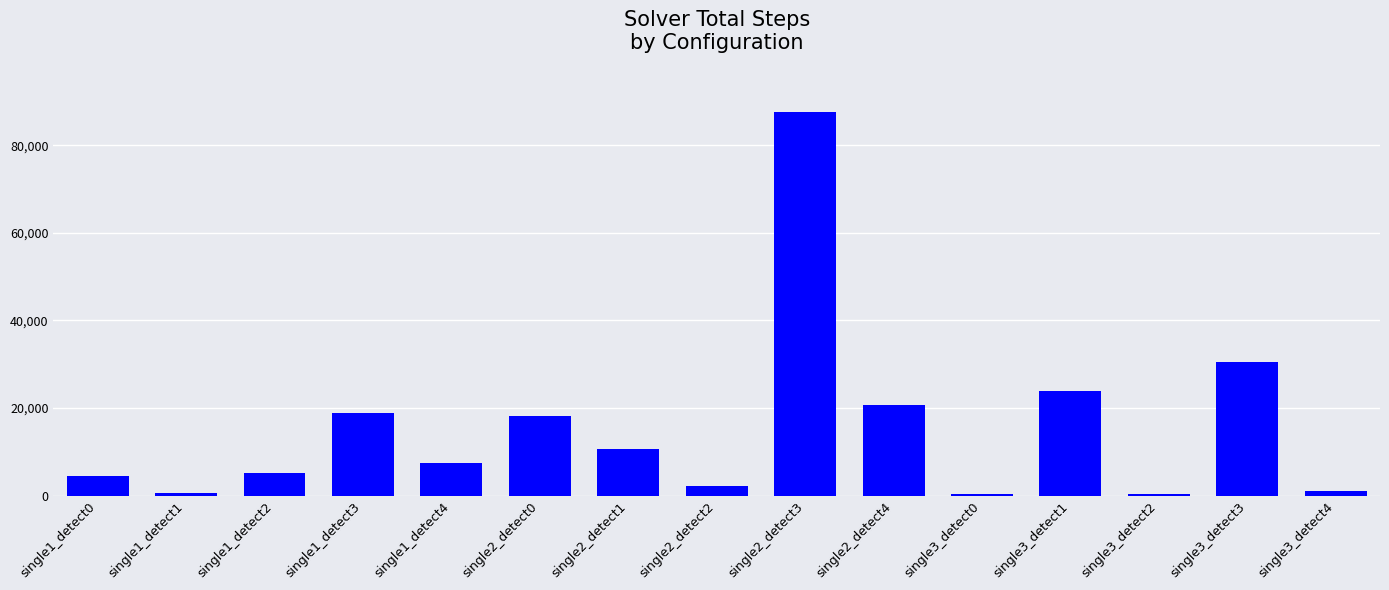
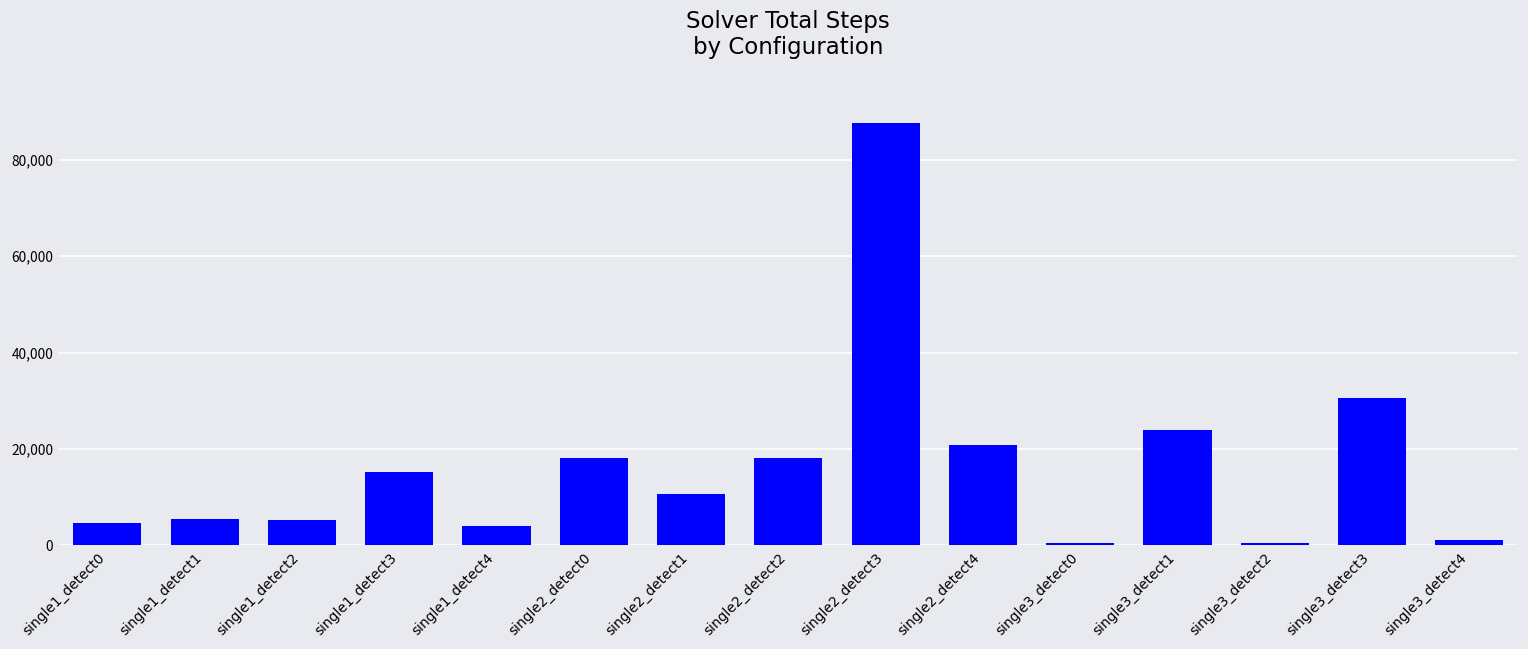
single1_detect1: 0 -> 5,000
single1_detect3: 19,000 -> 15,000
single1_detect4: 7,000 -> 4,000
single2_detect2: 2,000 -> 18,000
